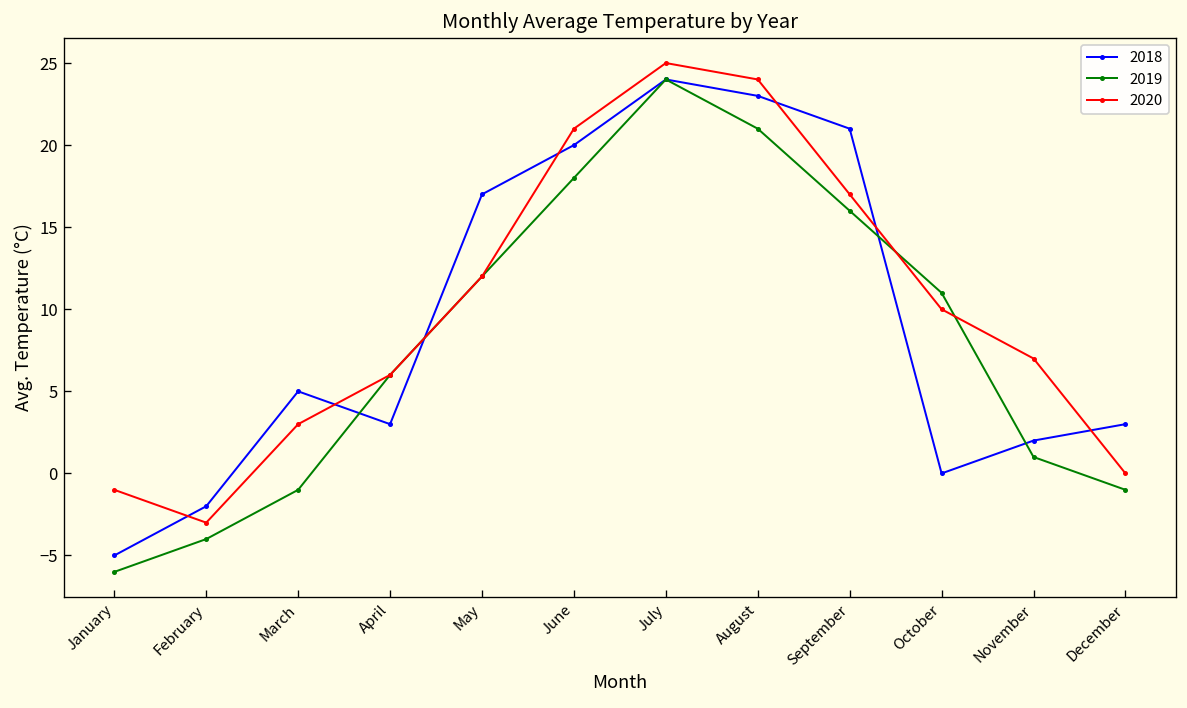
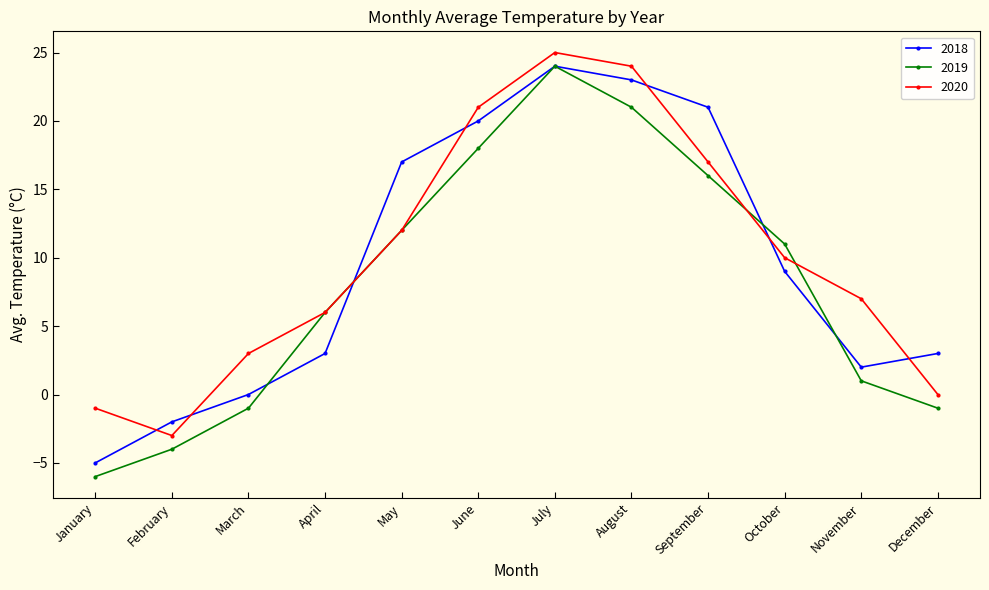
2018, March: 5 -> 0
2018, October: 0 -> 9
